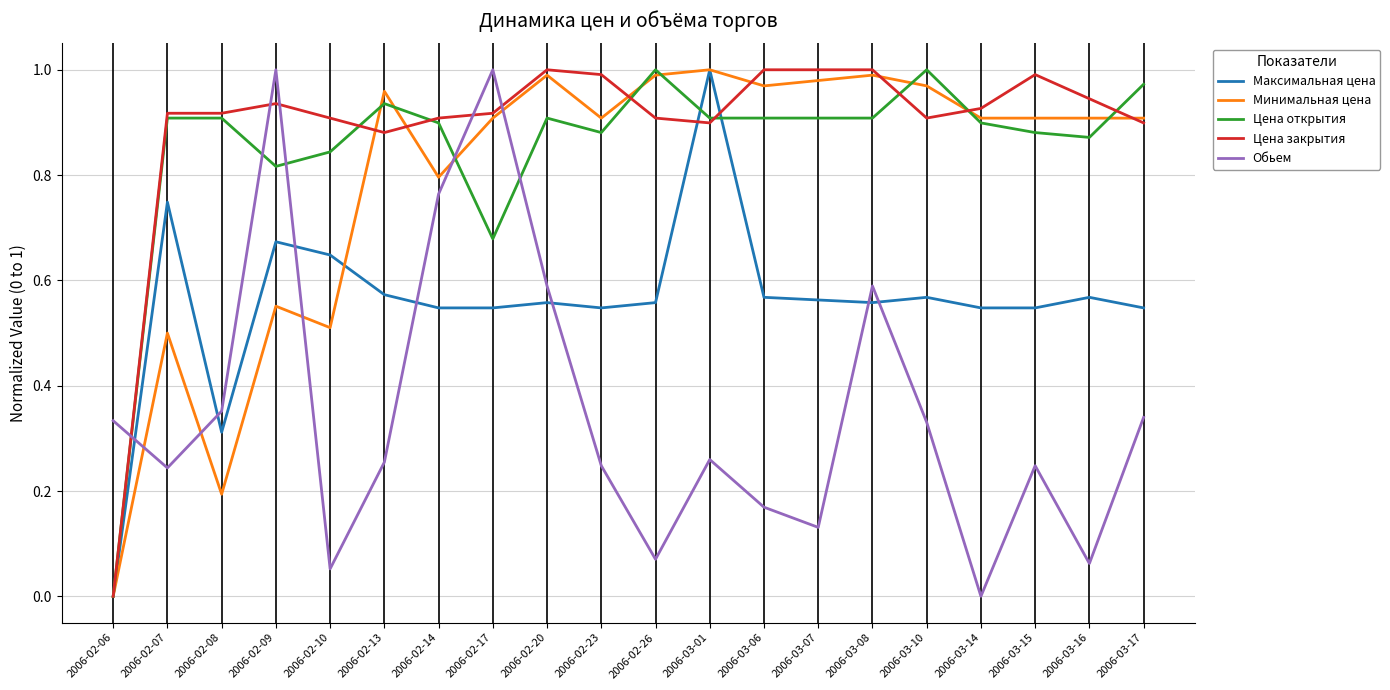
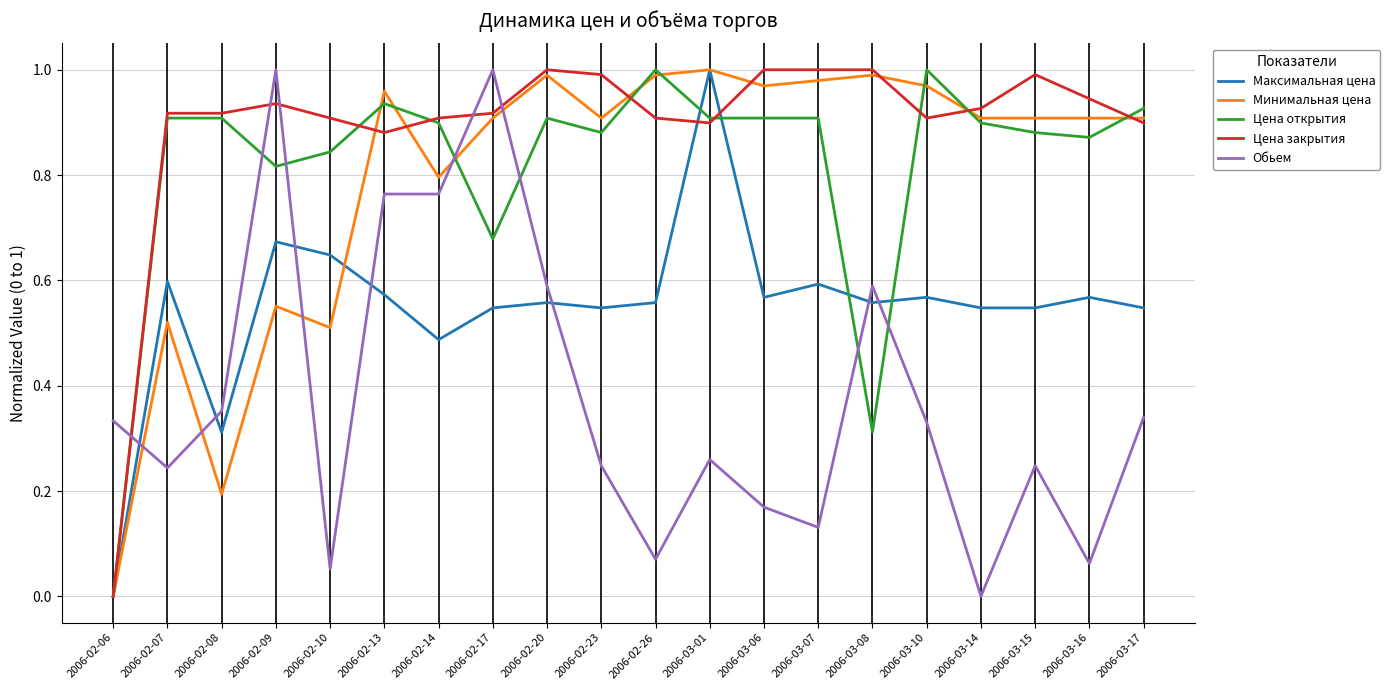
Максимальная цена, 2006-02-07: 0.75 -> 0.60
Минимальная цена, 2006-02-07: 0.50 -> 0.52
Обьем, 2006-02-13: 0.25 -> 0.76
Максимальная цена, 2006-02-14: 0.55 -> 0.49
Максимальная цена, 2006-03-07: 0.56 -> 0.59
Цена открытия, 2006-03-08: 0.91 -> 0.31
Цена открытия, 2006-03-17: 0.97 -> 0.93
